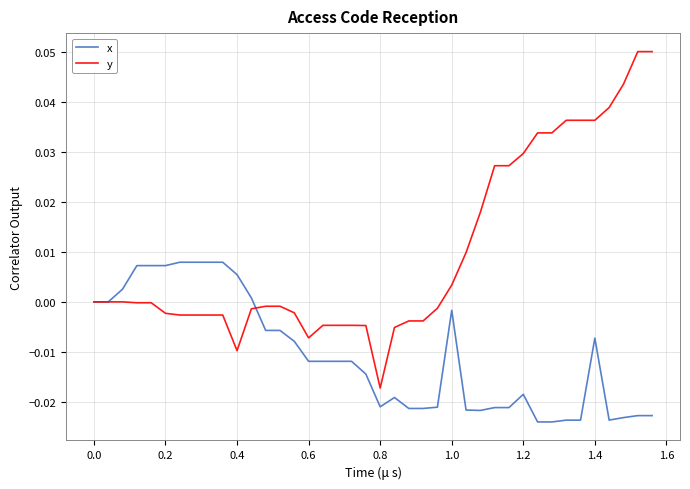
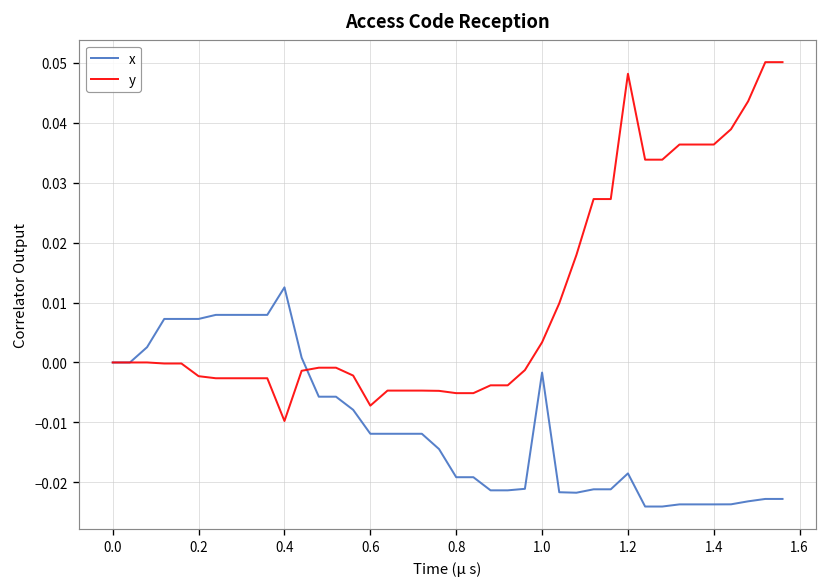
x, 0.4: 0.005 -> 0.013
x, 0.8: -0.021 -> -0.019
y, 0.8: -0.017 -> -0.005
y, 1.2: 0.030 -> 0.048
x, 1.4: -0.007 -> -0.024
